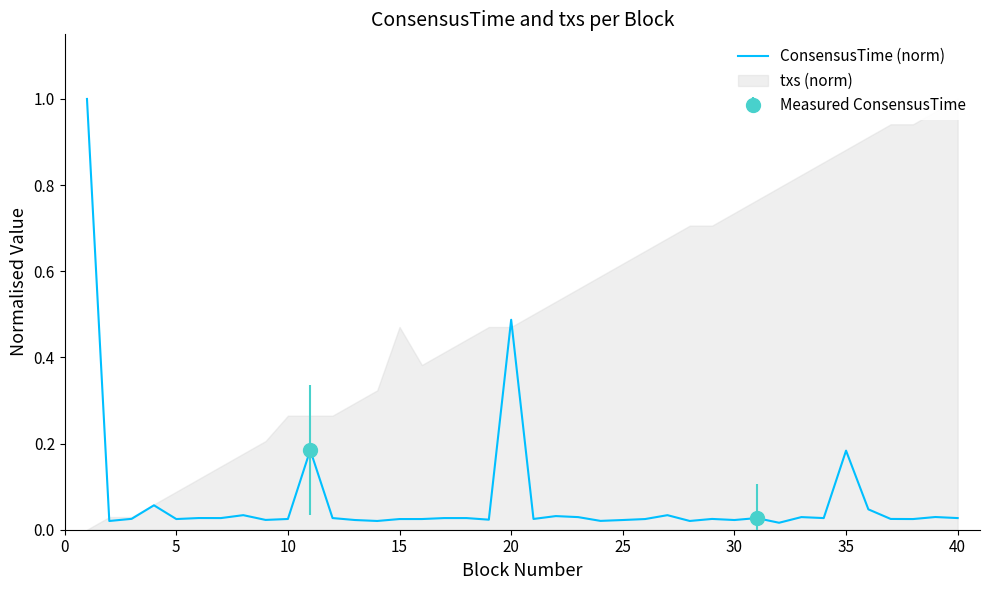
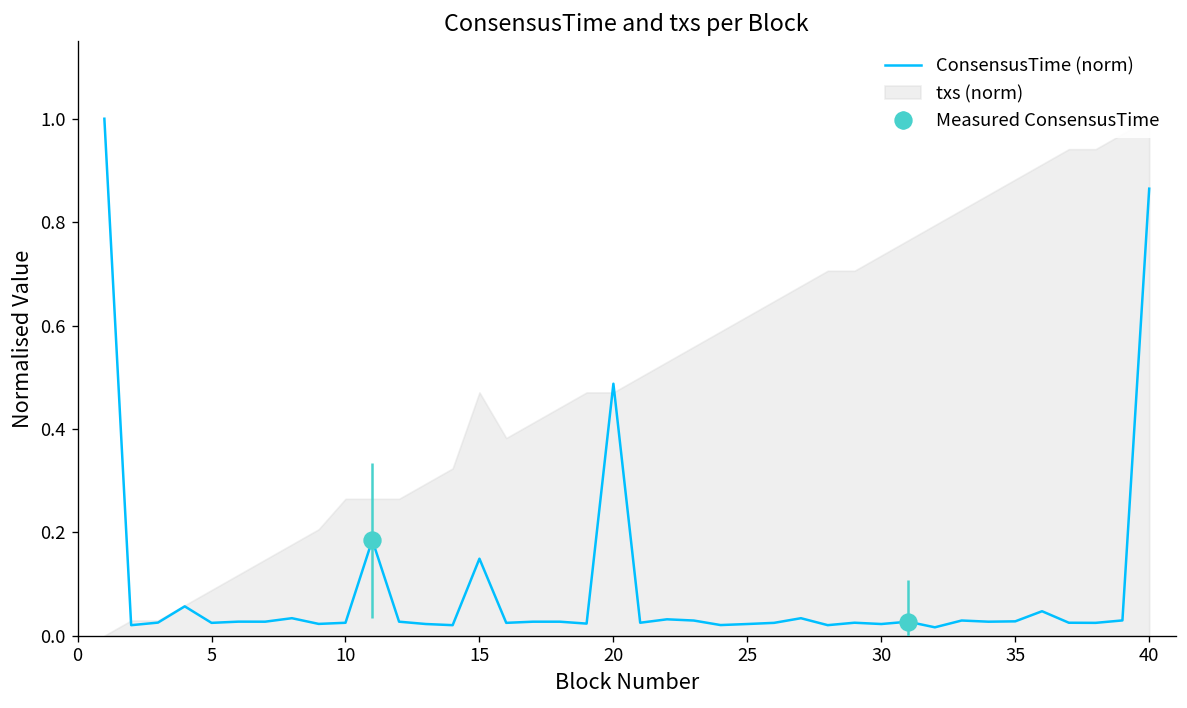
ConsensusTime (norm), 15: 0.02 -> 0.15
ConsensusTime (norm), 35: 0.18 -> 0.03
ConsensusTime (norm), 40: 0.03 -> 0.86
